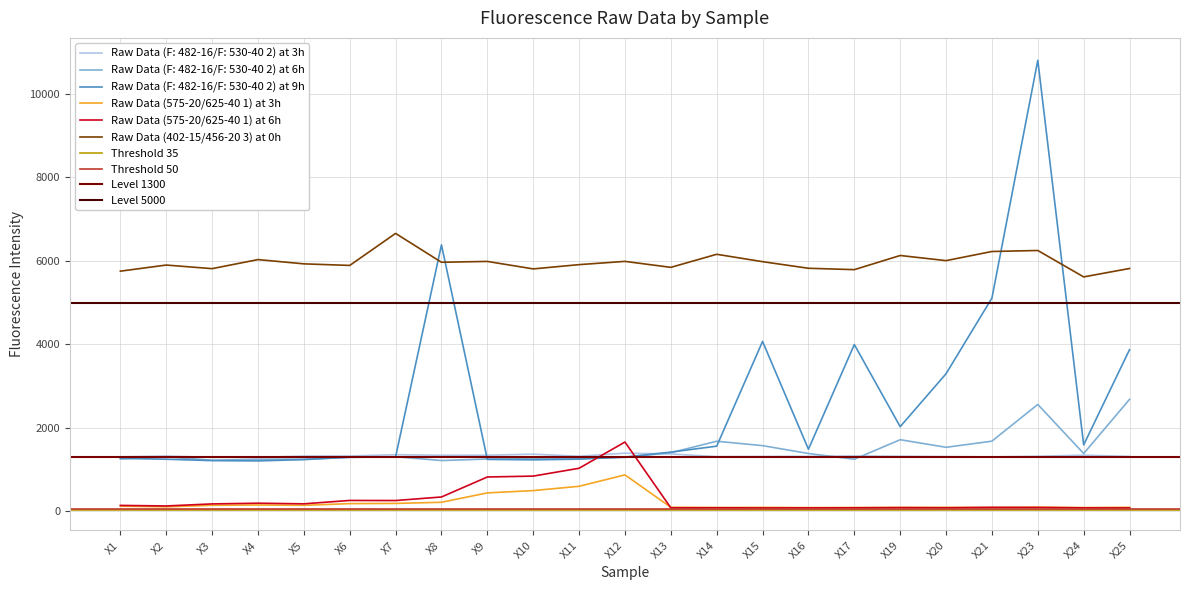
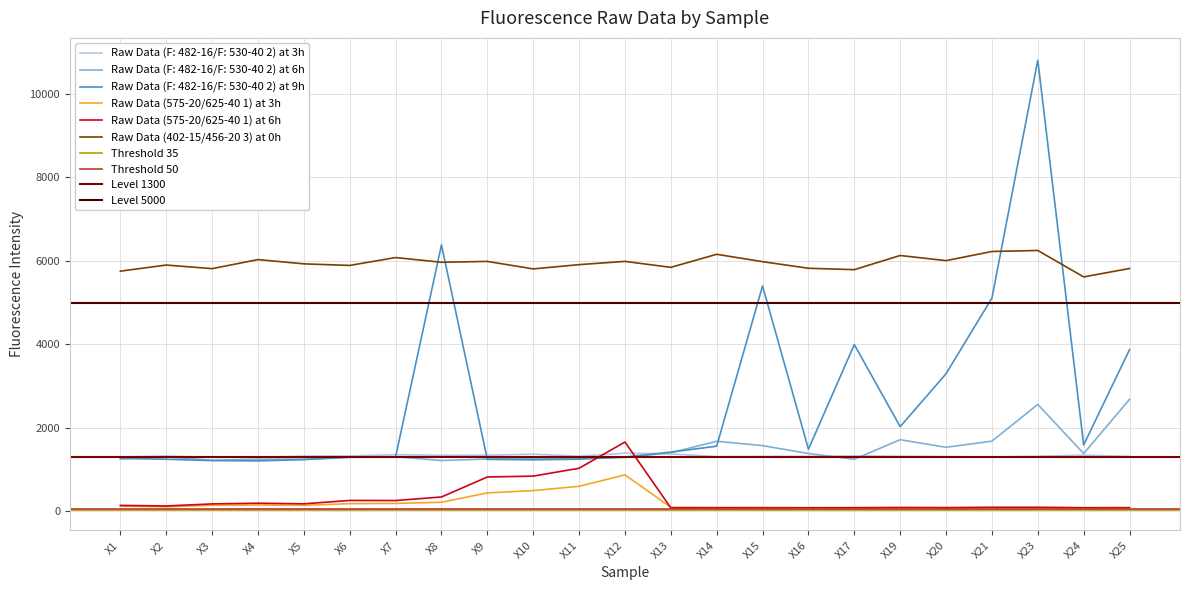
Raw Data (402-15/456-20 3) at 0h, X7: 6700 -> 6100
Raw Data (F: 482-16/F: 530-40 2) at 9h, X15: 4100 -> 5400
